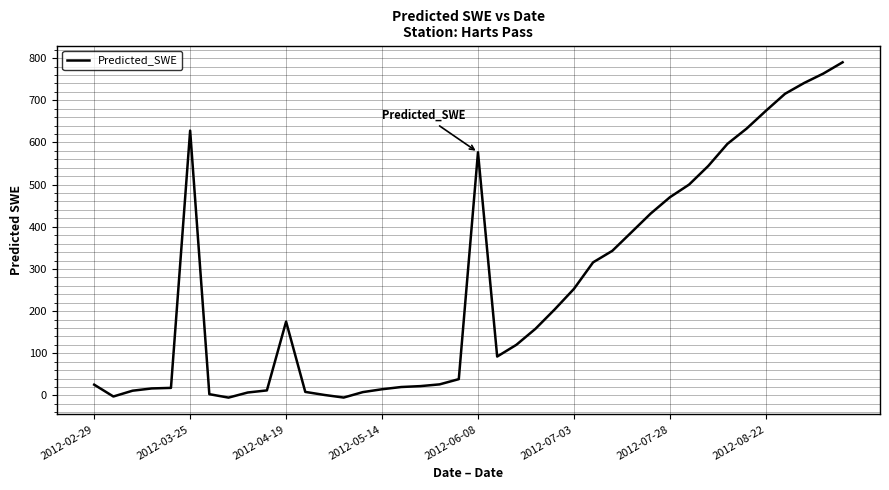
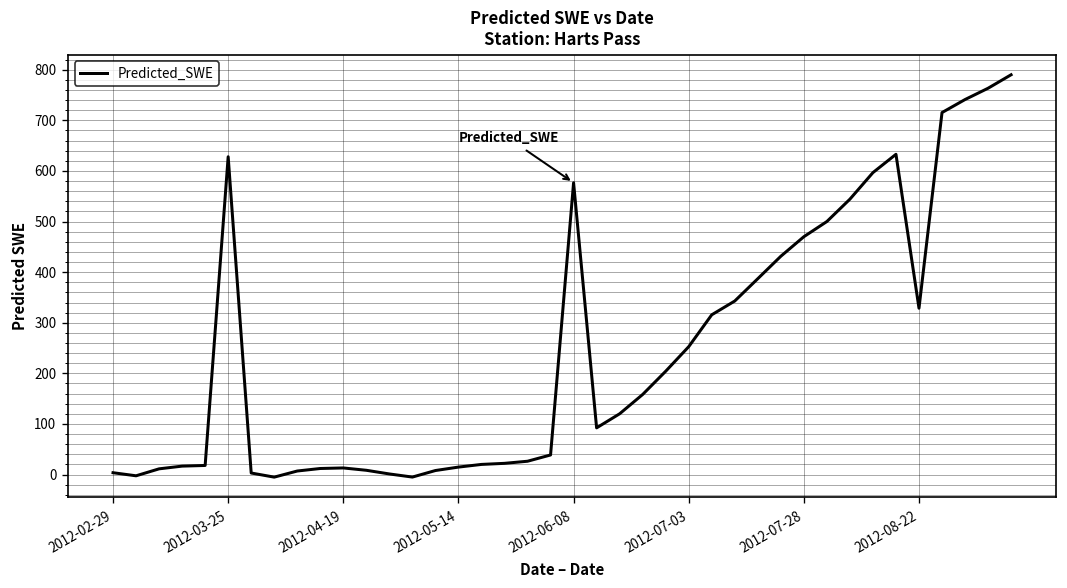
2012-02-29: 30 -> 0
2012-04-19: 180 -> 10
2012-08-22: 670 -> 330
